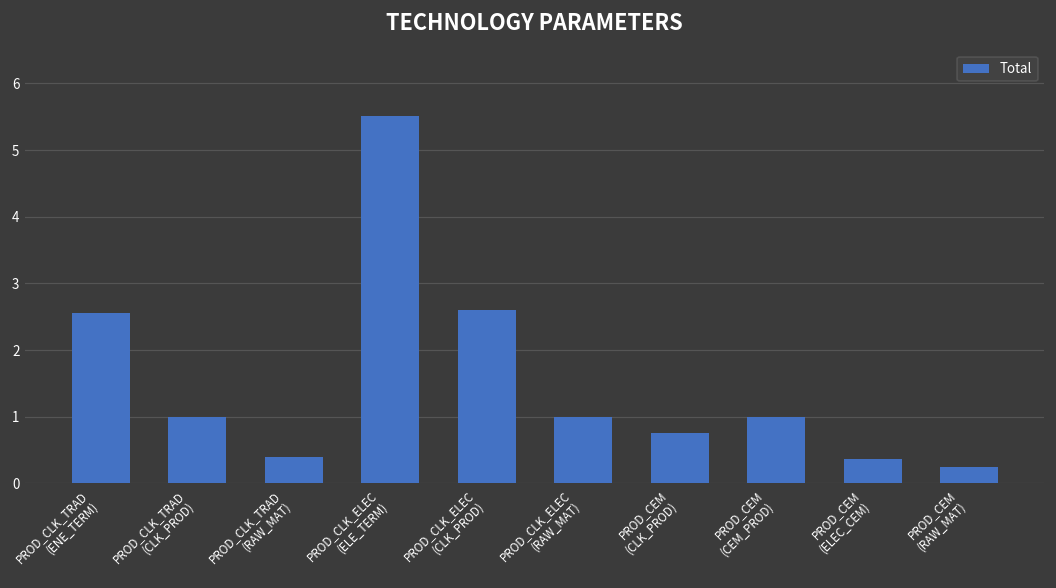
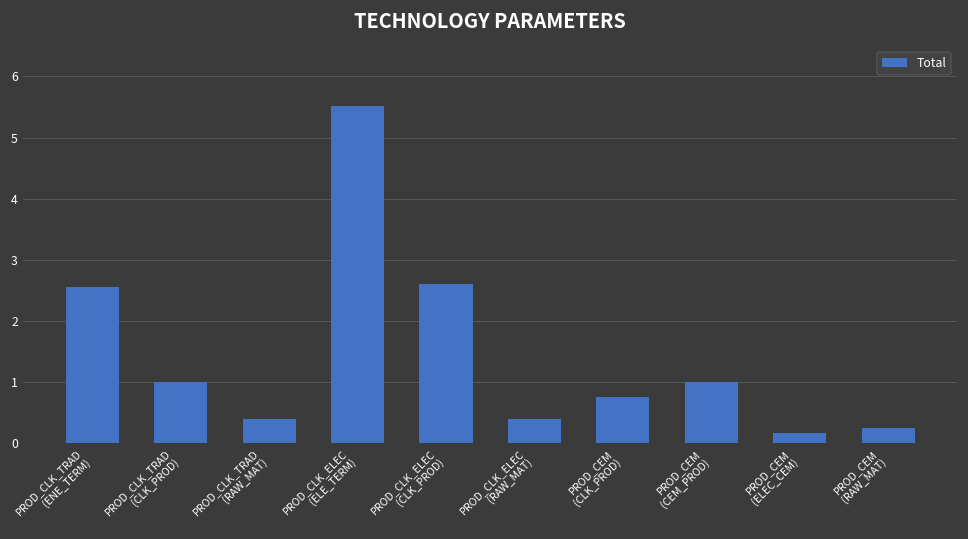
PROD_CLK_ELEC (RAW_MAT): 1.0 -> 0.4
PROD_CEM (ELEC_CEM): 0.4 -> 0.2
